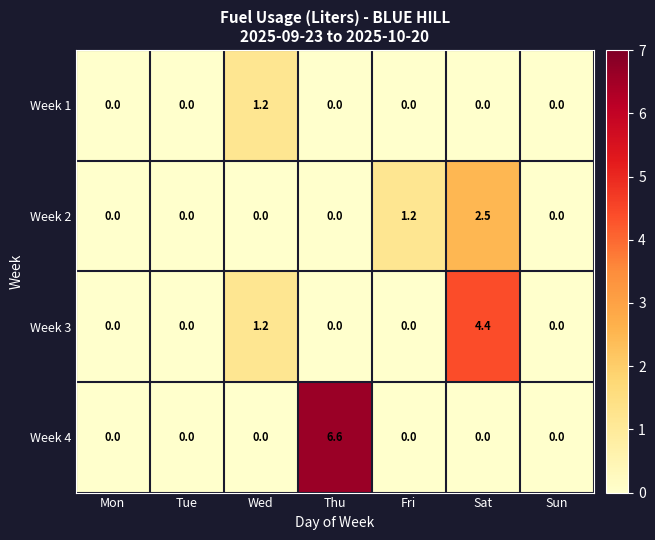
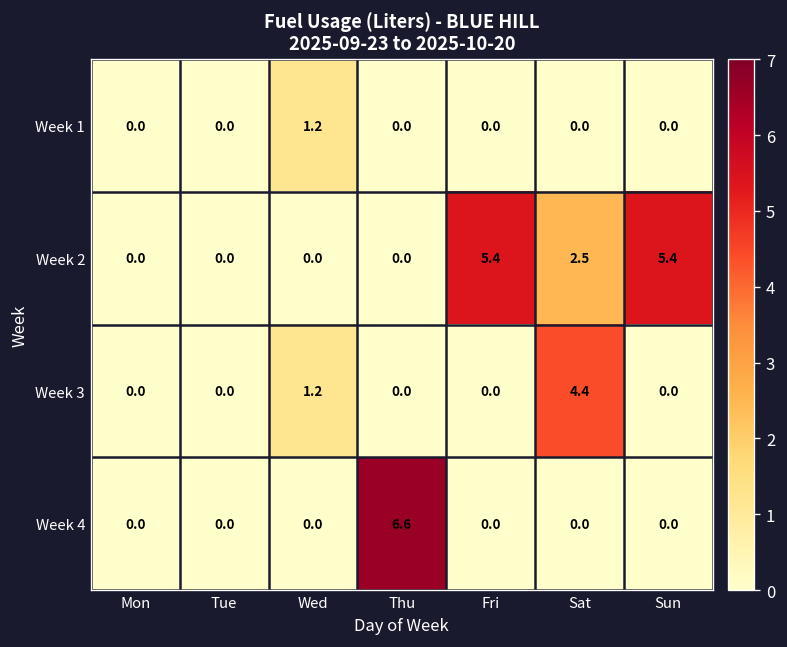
Week 2, Fri: 1.2 -> 5.4
Week 2, Sun: 0.0 -> 5.4
